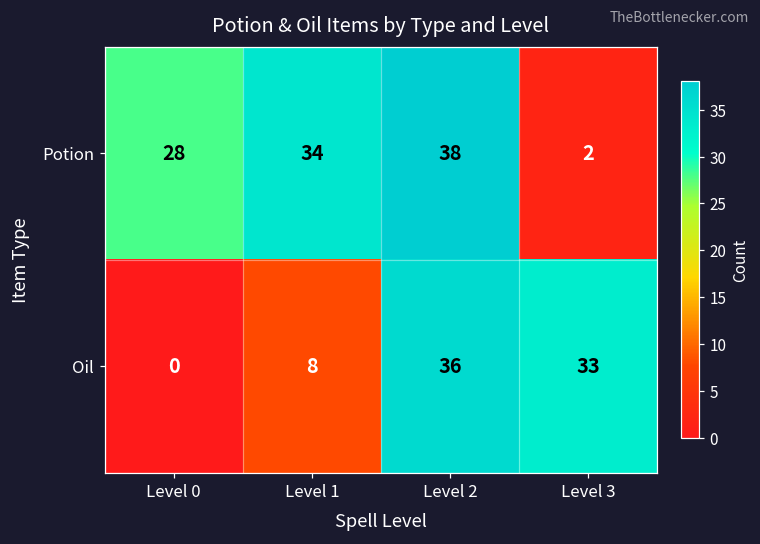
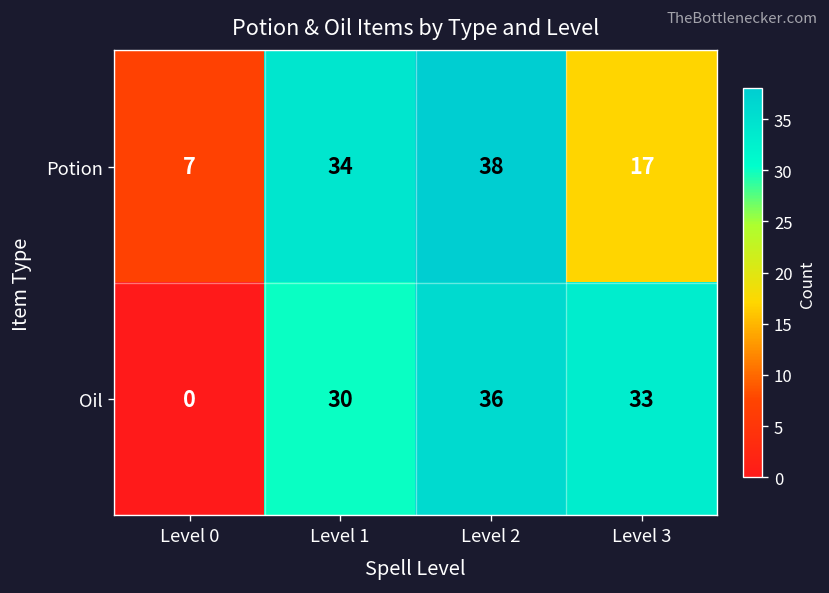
Potion, Level 0: 28 -> 7
Potion, Level 3: 2 -> 17
Oil, Level 1: 8 -> 30
